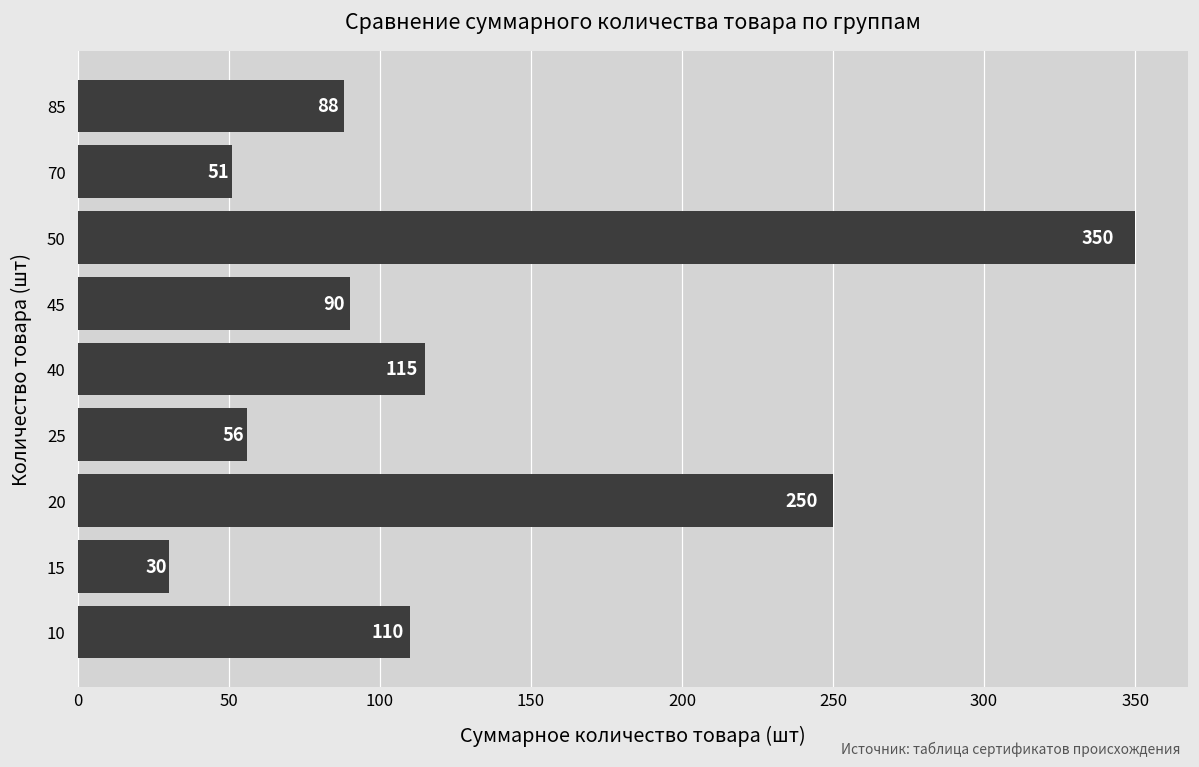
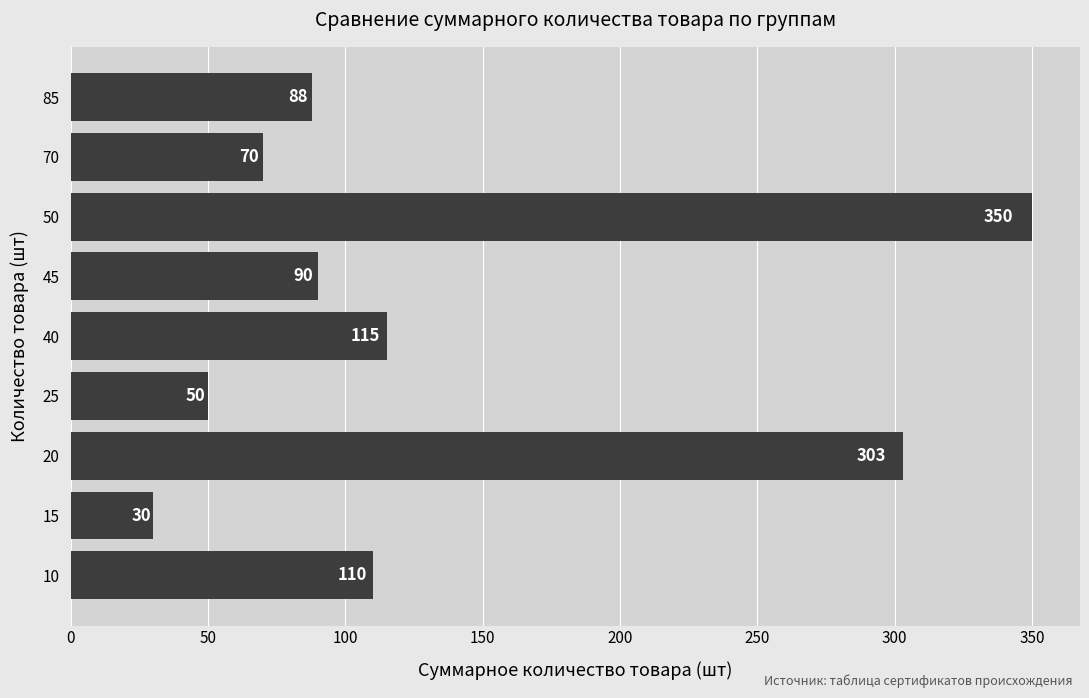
70: 51 -> 70
25: 56 -> 50
20: 250 -> 303
